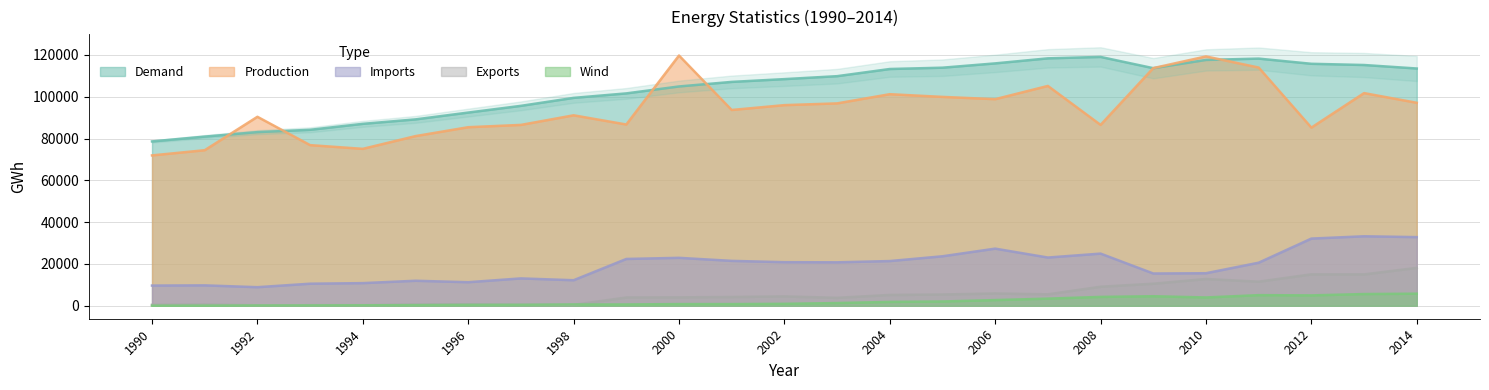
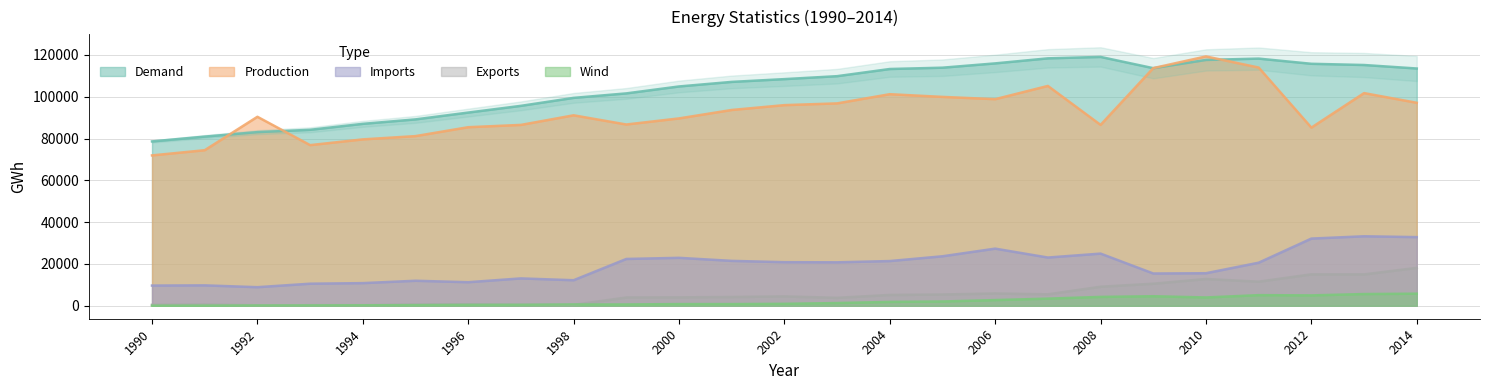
Production, 1994: 75000 -> 80000
Production, 2000: 120000 -> 90000
